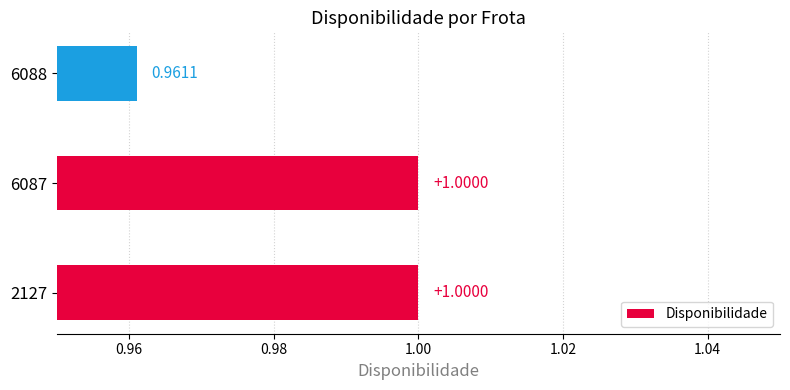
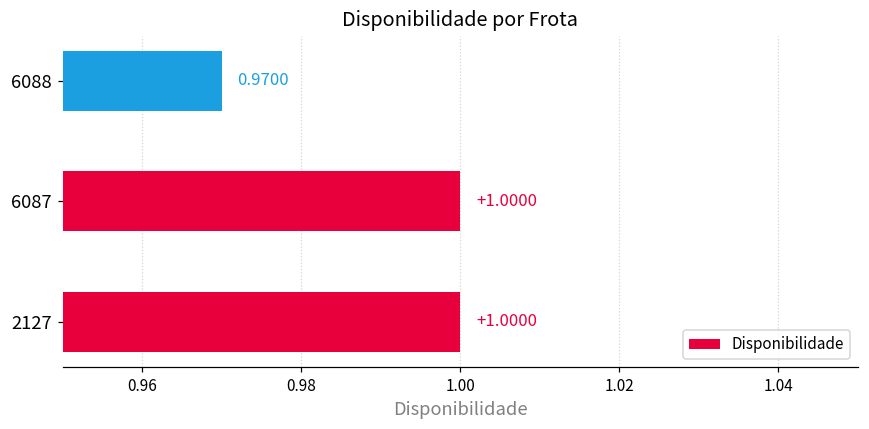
6088: 0.9611 -> 0.9700
